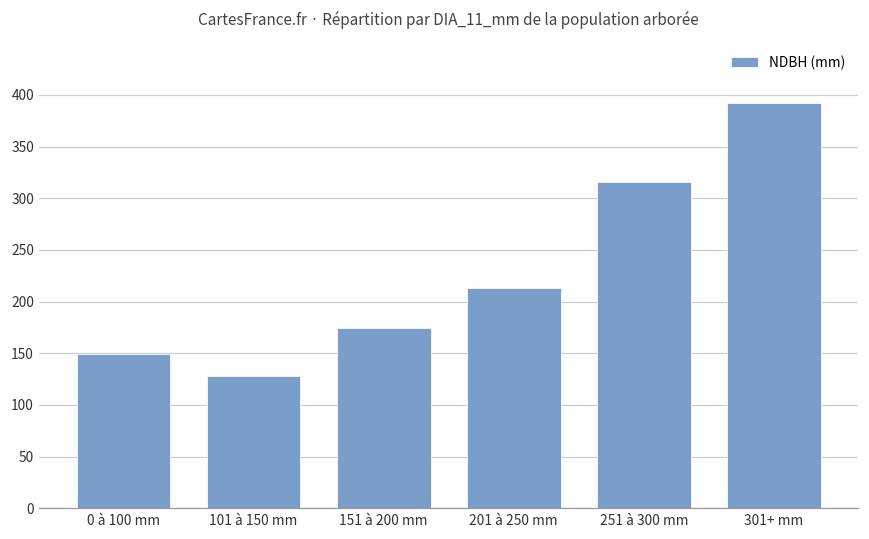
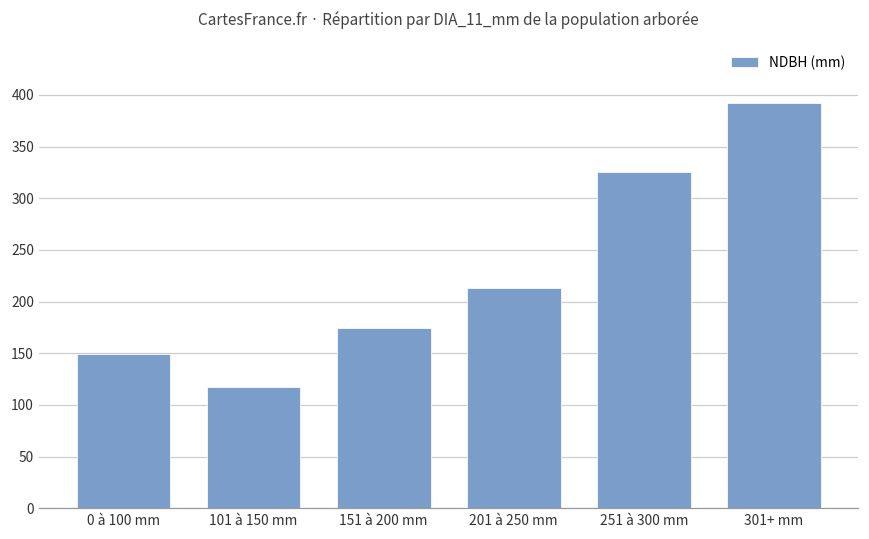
101 à 150 mm: 130 -> 120
251 à 300 mm: 320 -> 330
